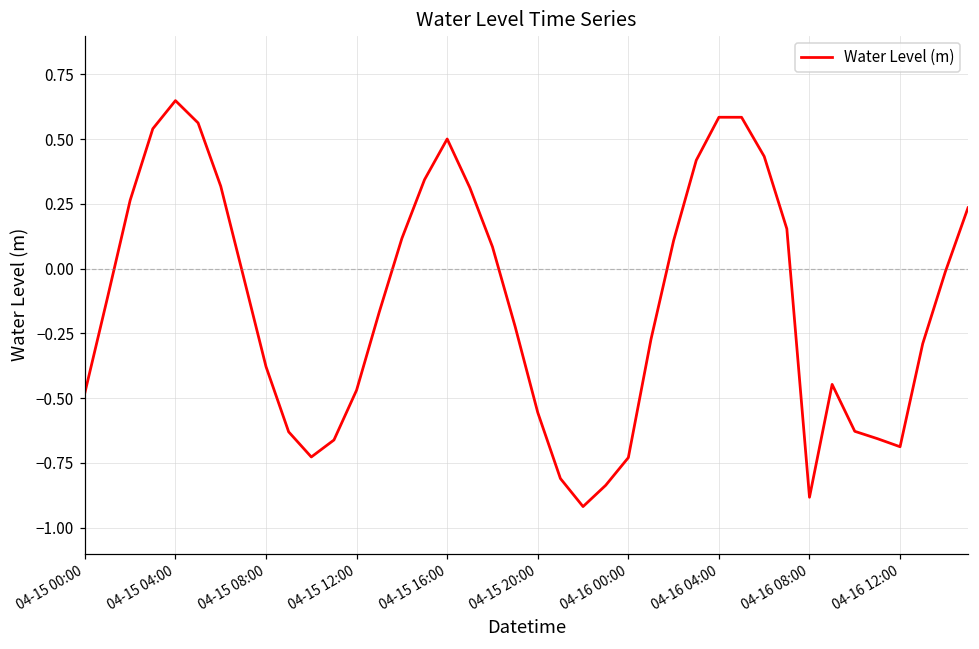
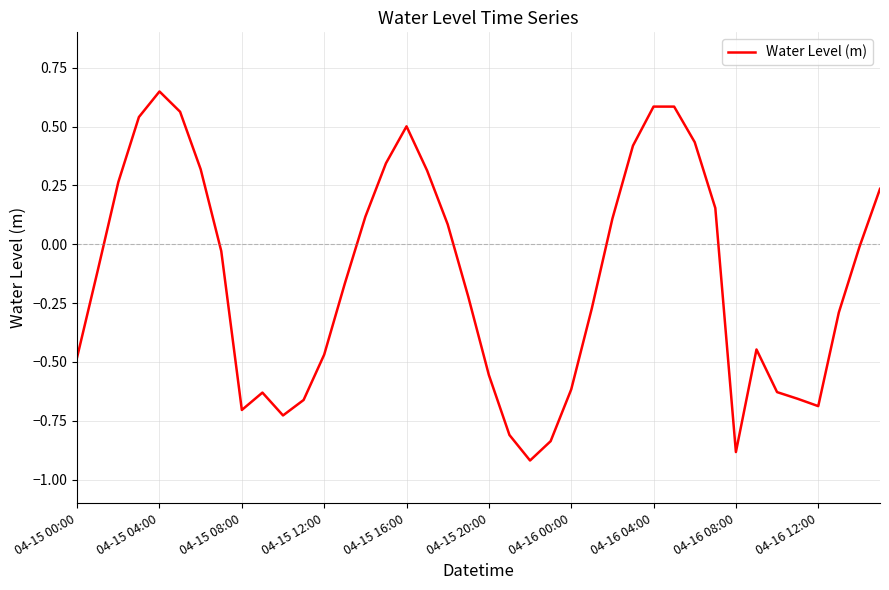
04-15 08:00: -0.38 -> -0.70
04-16 00:00: -0.73 -> -0.62
